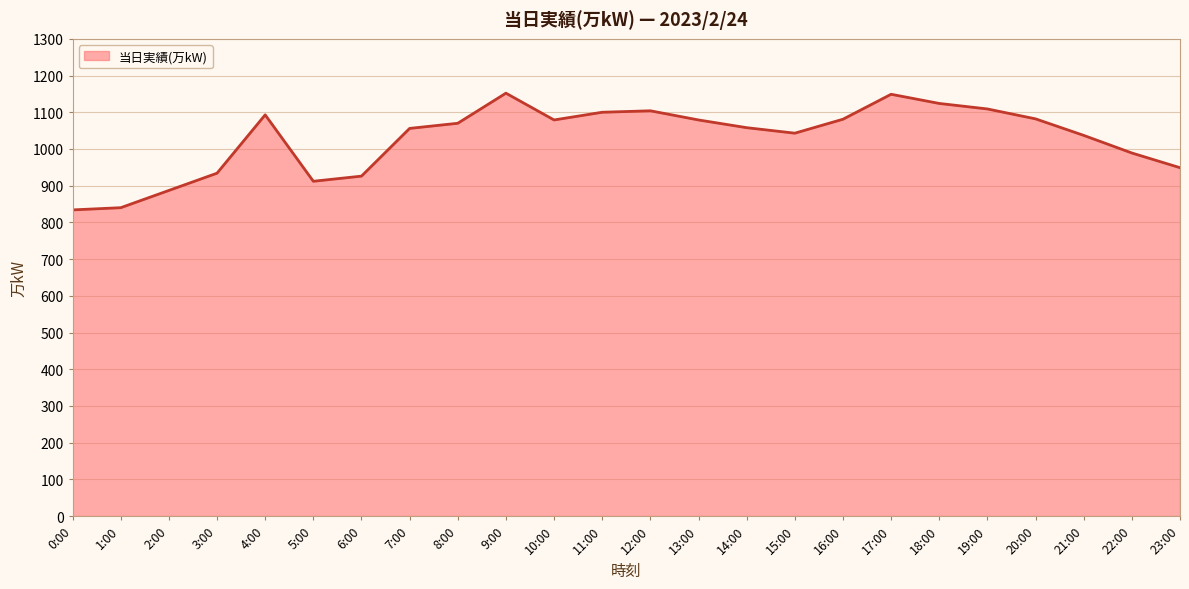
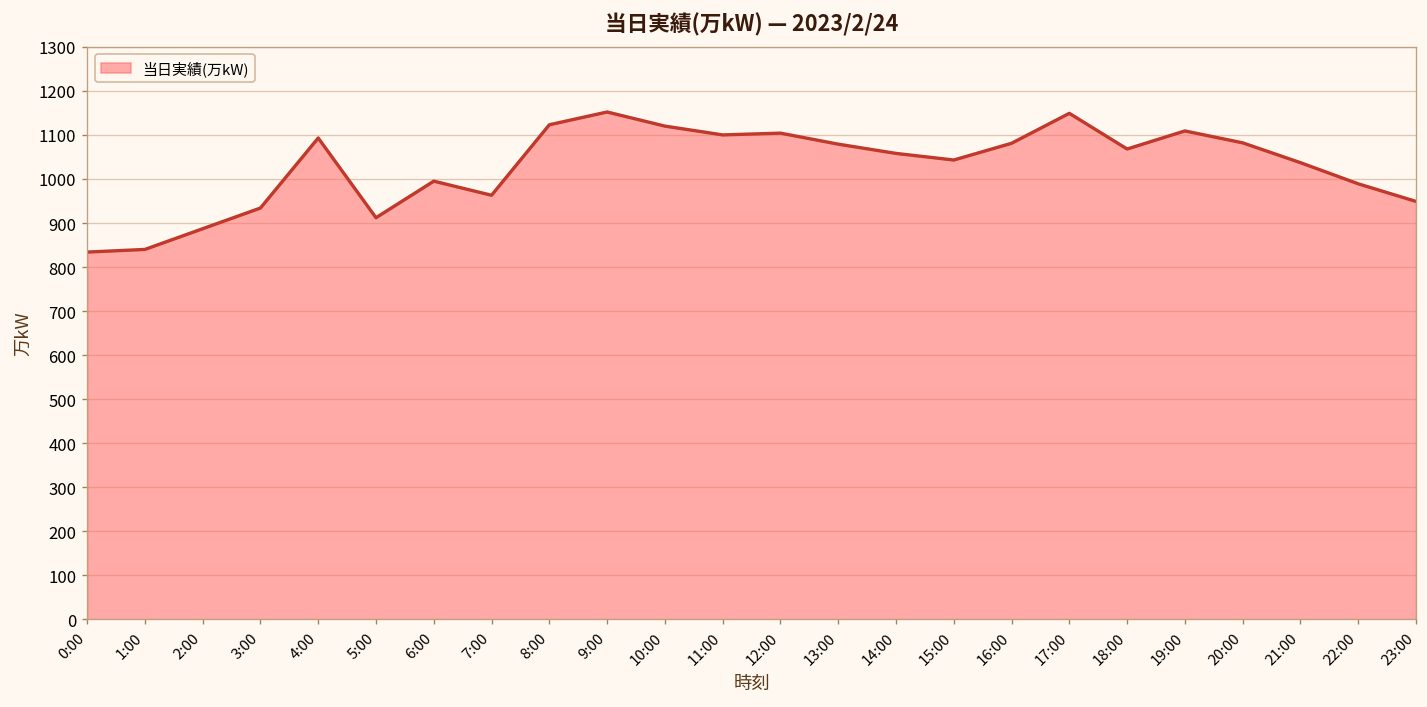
6:00: 930 -> 1000
7:00: 1060 -> 960
8:00: 1070 -> 1120
10:00: 1080 -> 1120
18:00: 1120 -> 1070
